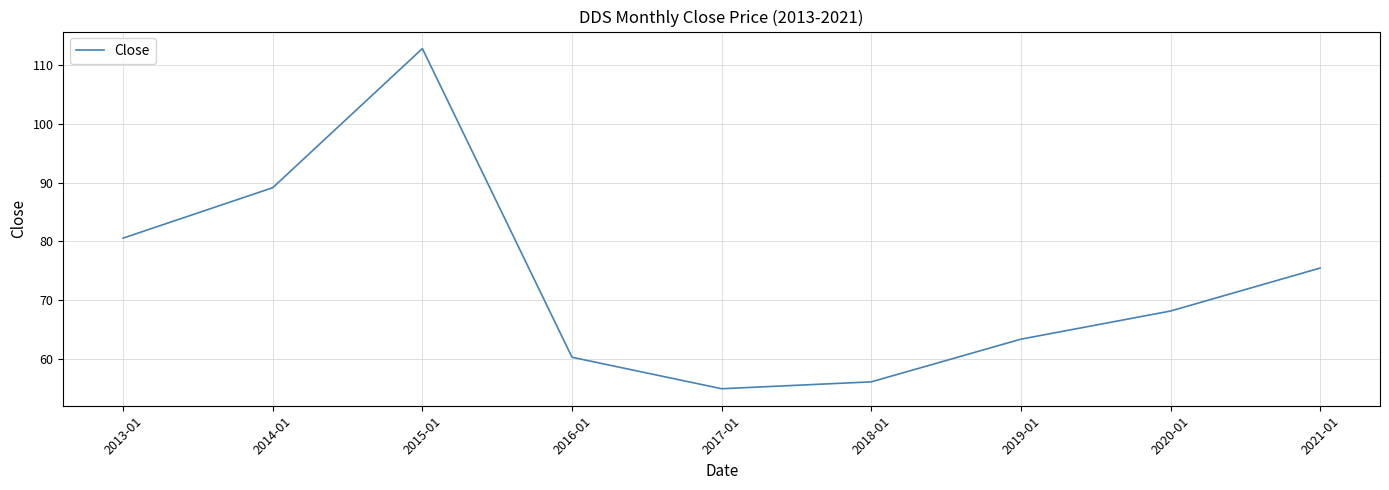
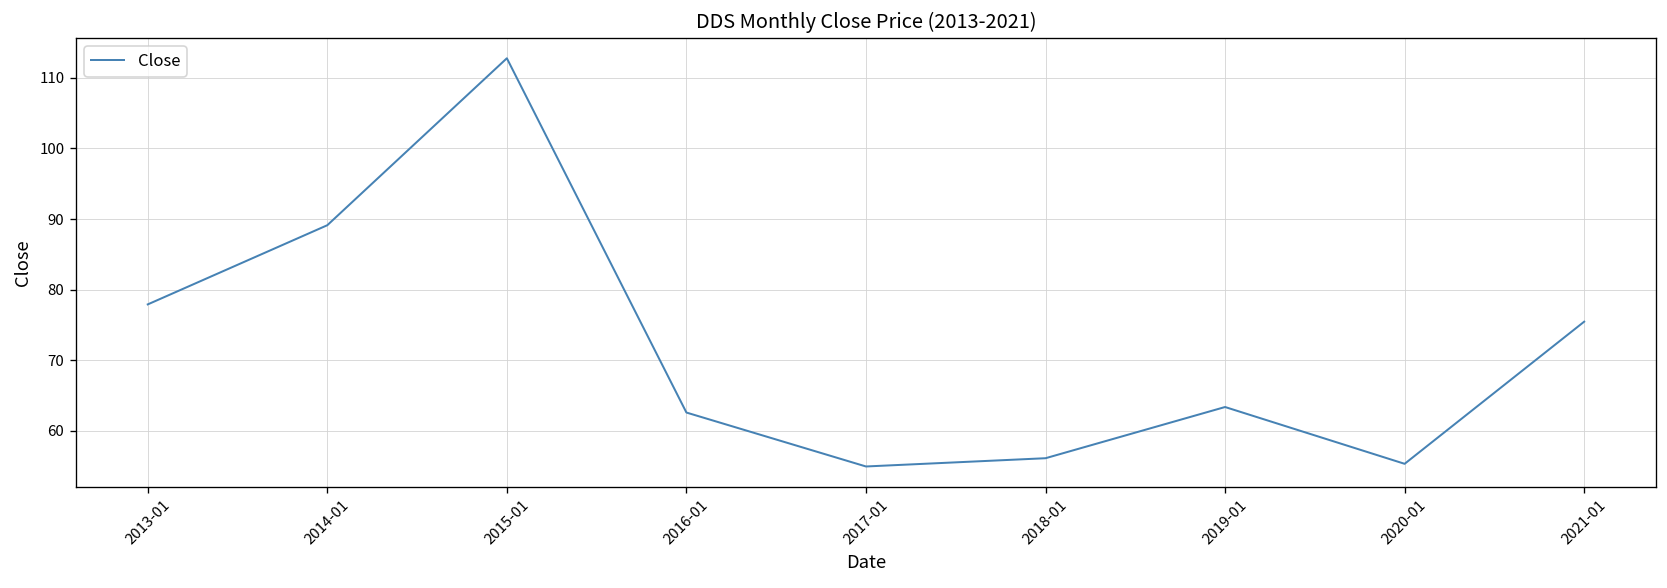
2013-01: 81 -> 78
2016-01: 60 -> 63
2020-01: 68 -> 55
